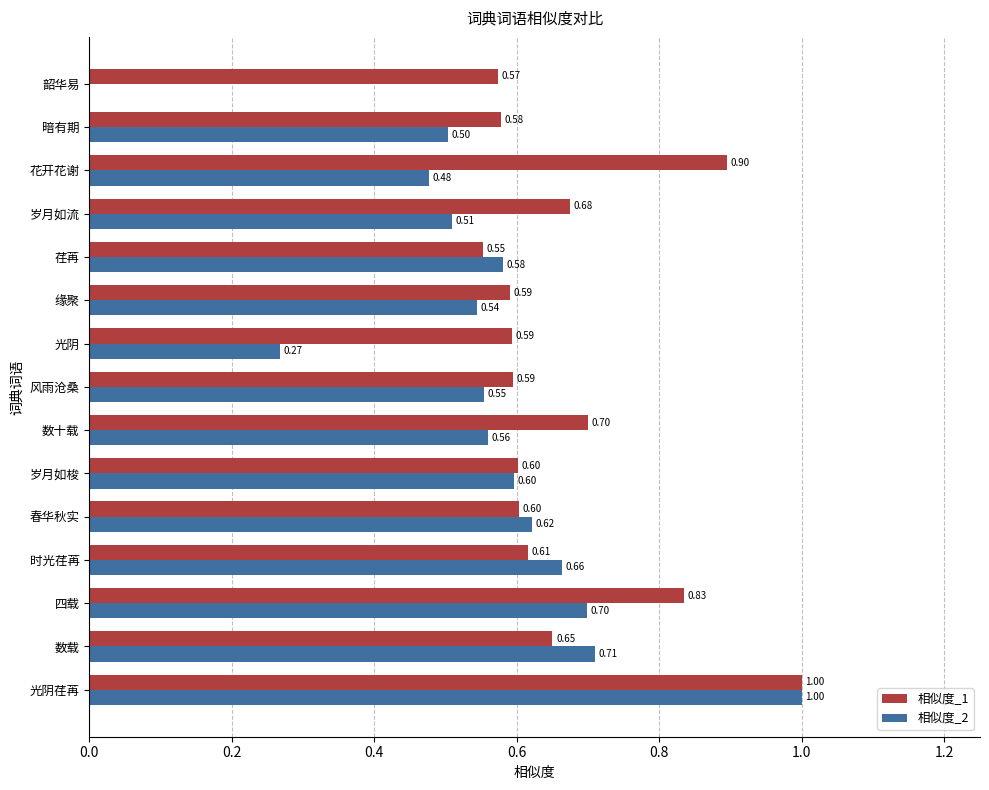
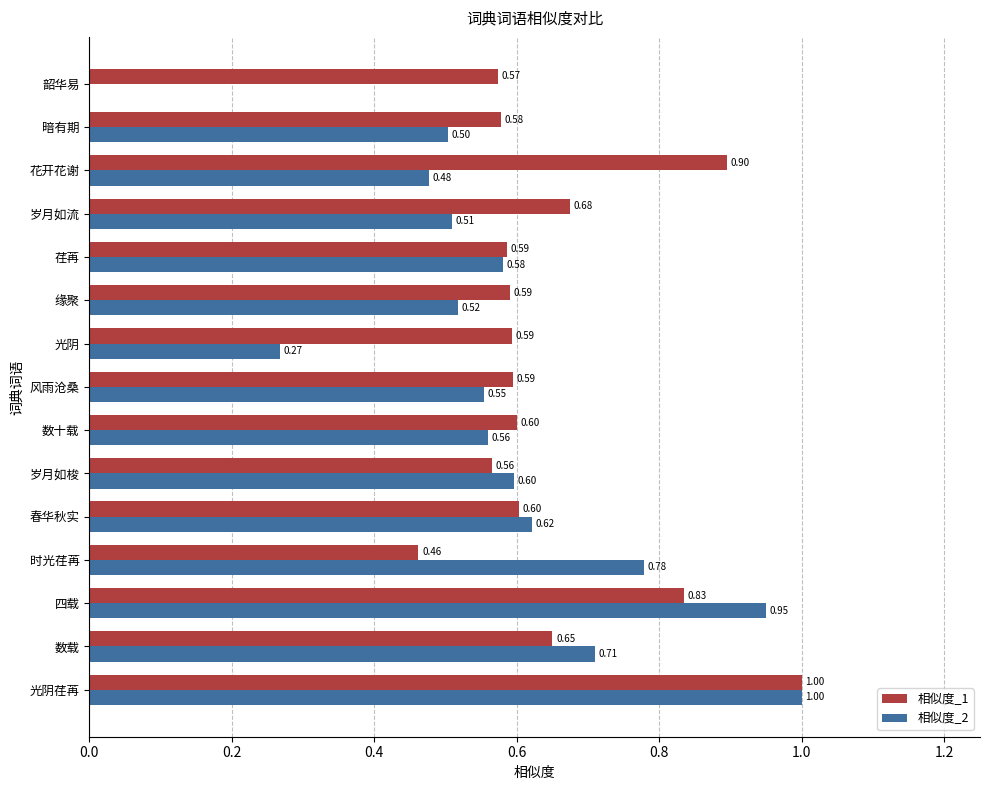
相似度_1, 荏苒: 0.55 -> 0.59
相似度_2, 缘聚: 0.54 -> 0.52
相似度_1, 数十载: 0.70 -> 0.60
相似度_1, 岁月如梭: 0.60 -> 0.56
相似度_1, 时光荏苒: 0.61 -> 0.46
相似度_2, 时光荏苒: 0.66 -> 0.78
相似度_2, 四载: 0.70 -> 0.95
